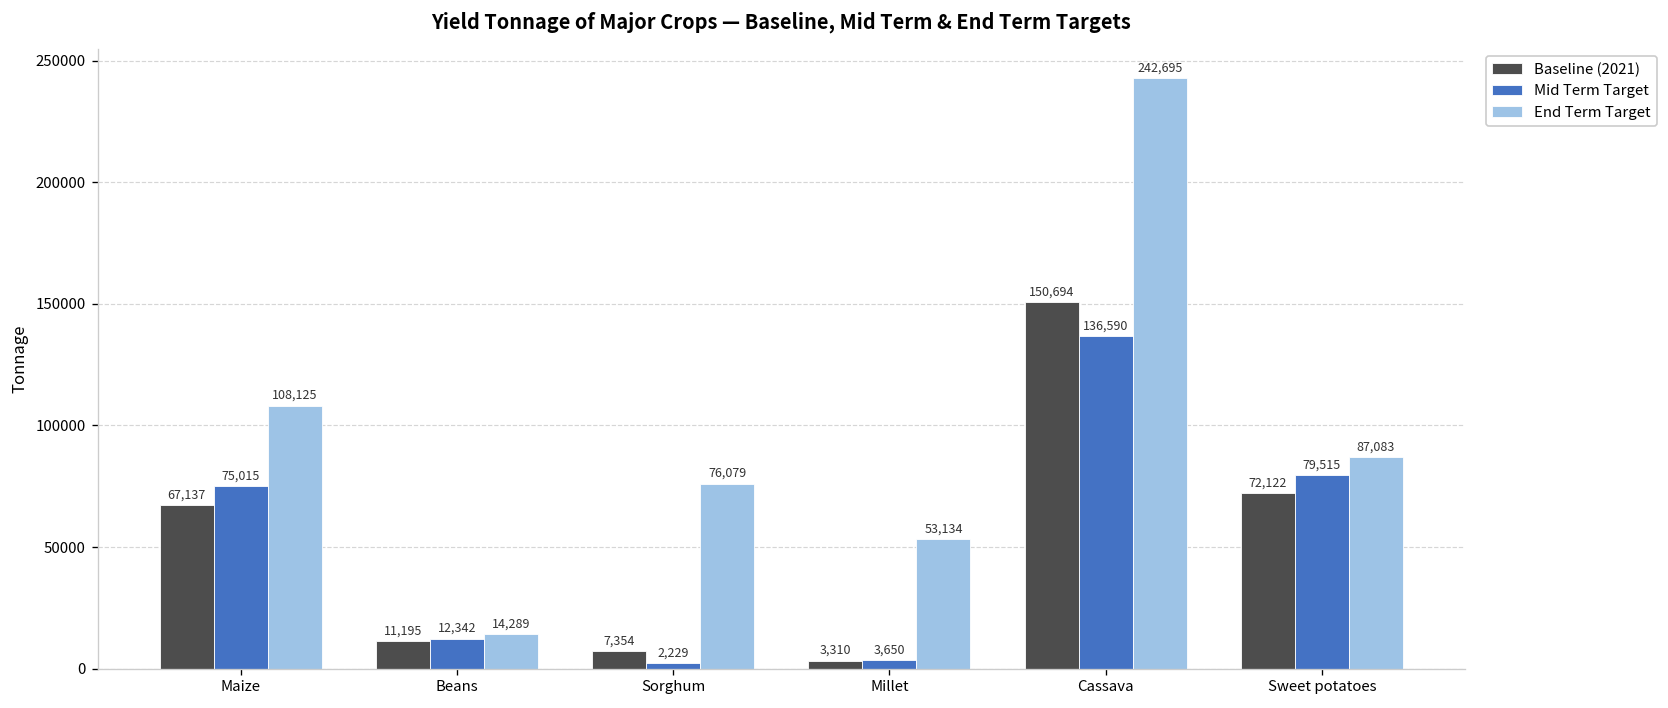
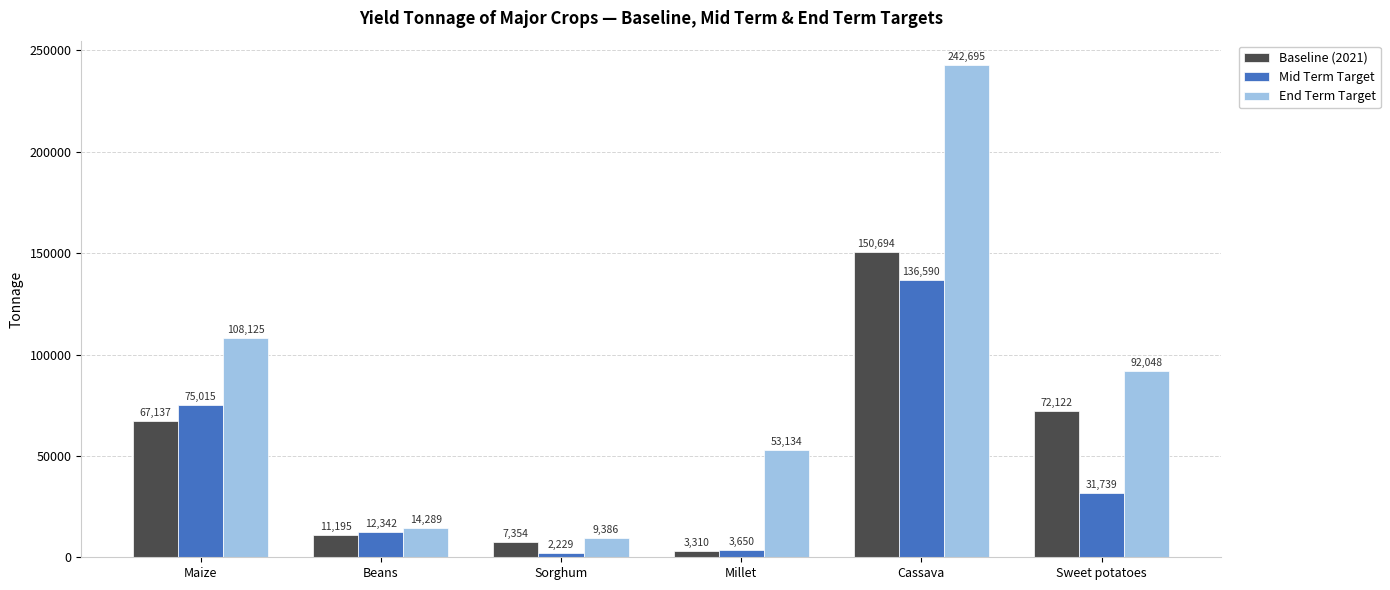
End Term Target, Sorghum: 76,079 -> 9,386
Mid Term Target, Sweet potatoes: 79,515 -> 31,739
End Term Target, Sweet potatoes: 87,083 -> 92,048
